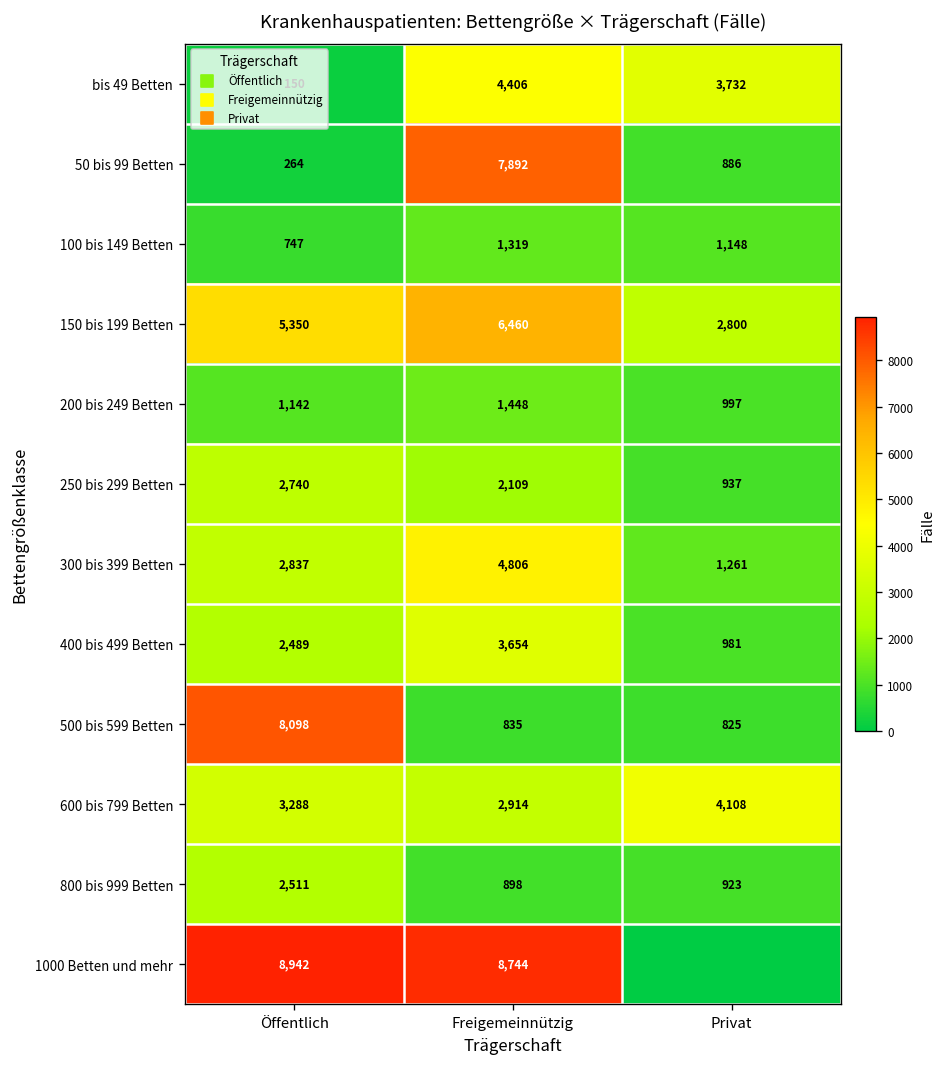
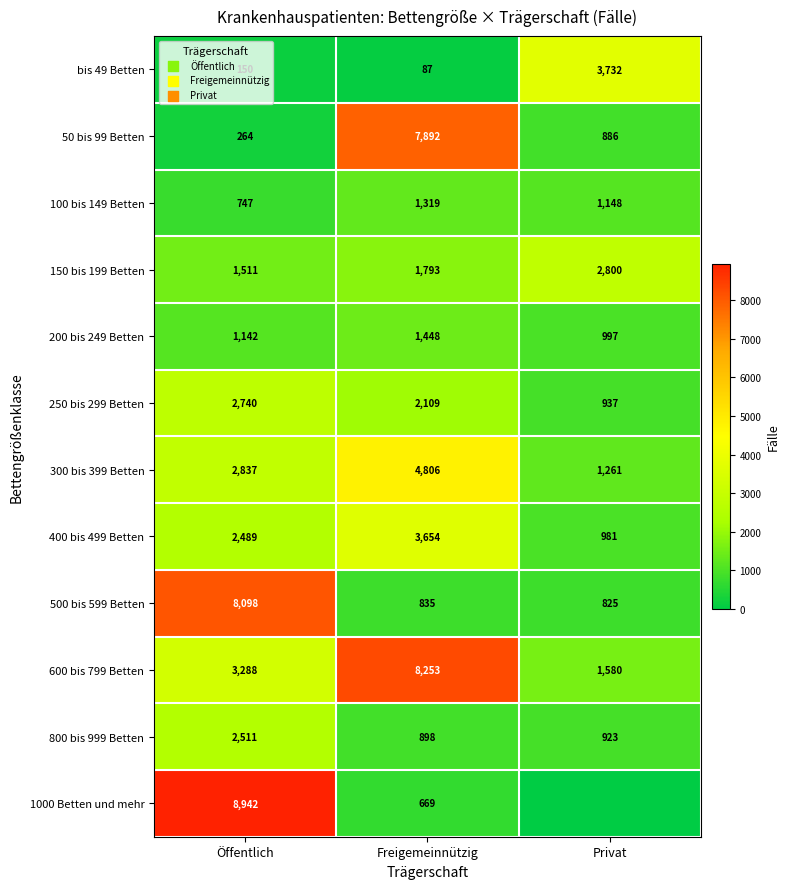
bis 49 Betten, Freigemeinnützig: 4,406 -> 87
150 bis 199 Betten, Öffentlich: 5,350 -> 1,511
150 bis 199 Betten, Freigemeinnützig: 6,460 -> 1,793
600 bis 799 Betten, Freigemeinnützig: 2,914 -> 8,253
600 bis 799 Betten, Privat: 4,108 -> 1,580
1000 Betten und mehr, Freigemeinnützig: 8,744 -> 669
